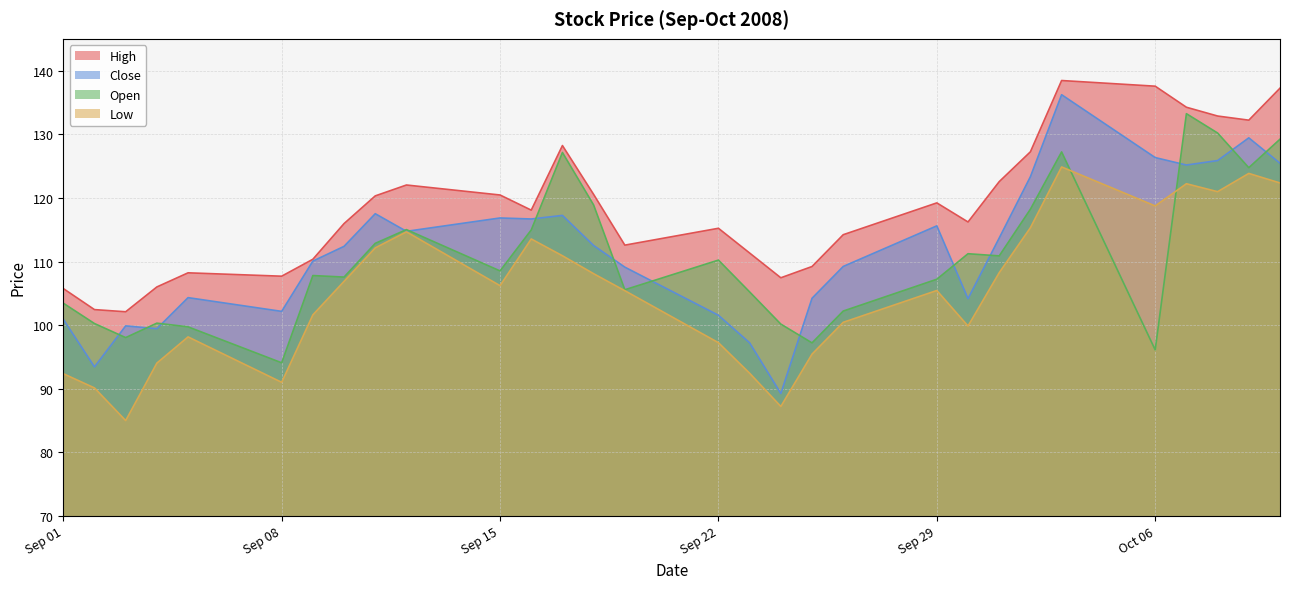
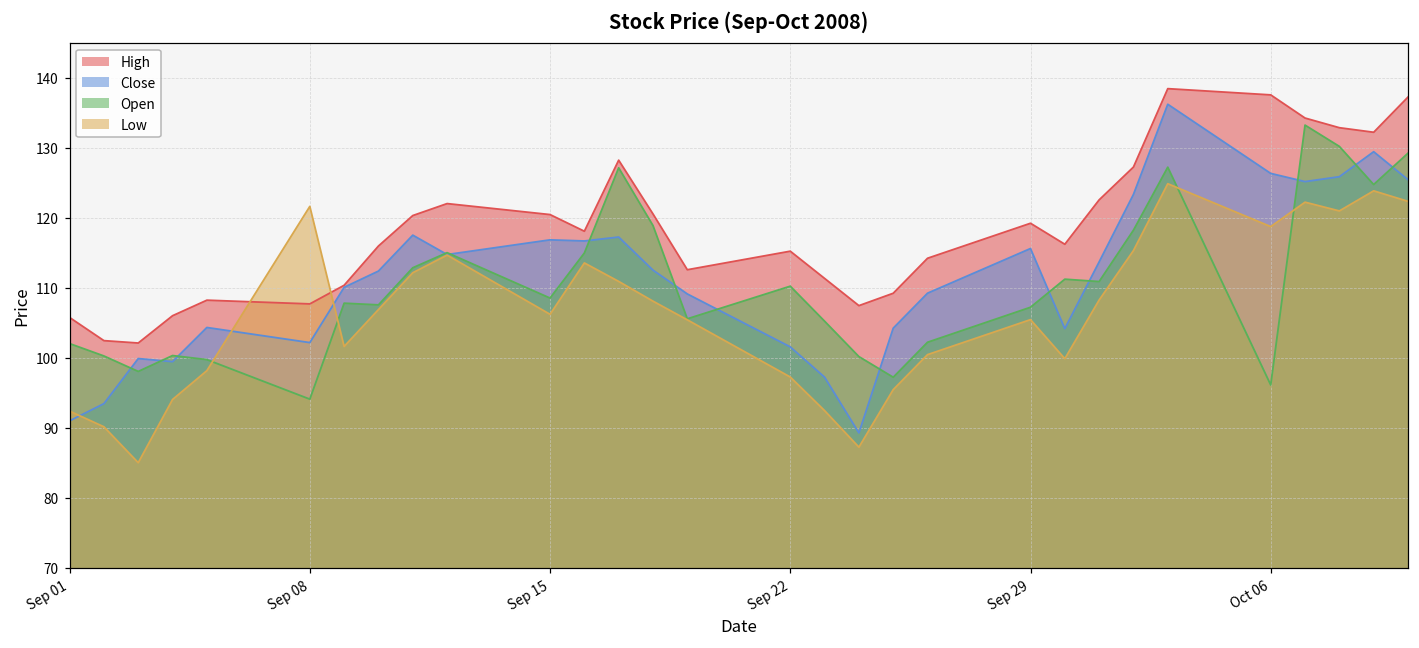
Close, Sep 01: 101 -> 91
Open, Sep 01: 103 -> 102
Low, Sep 08: 91 -> 122
